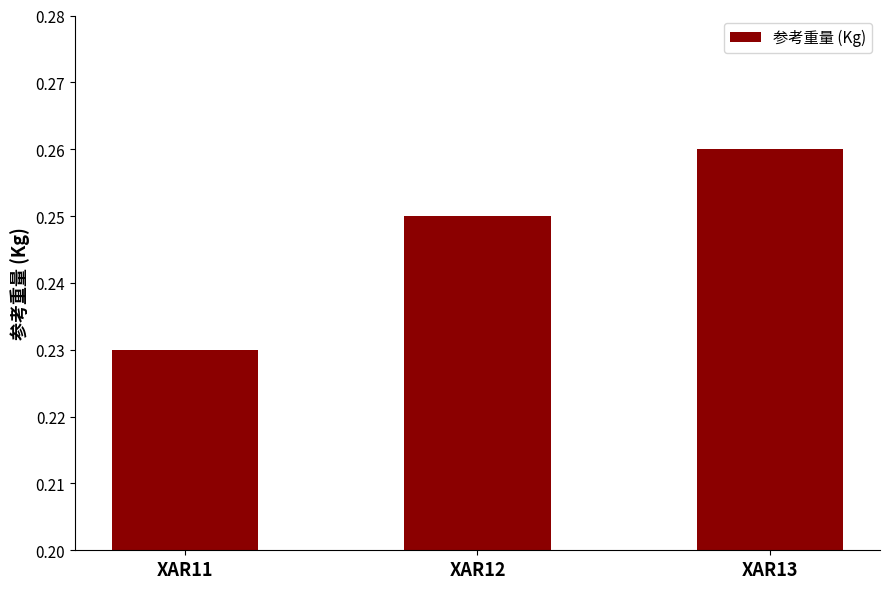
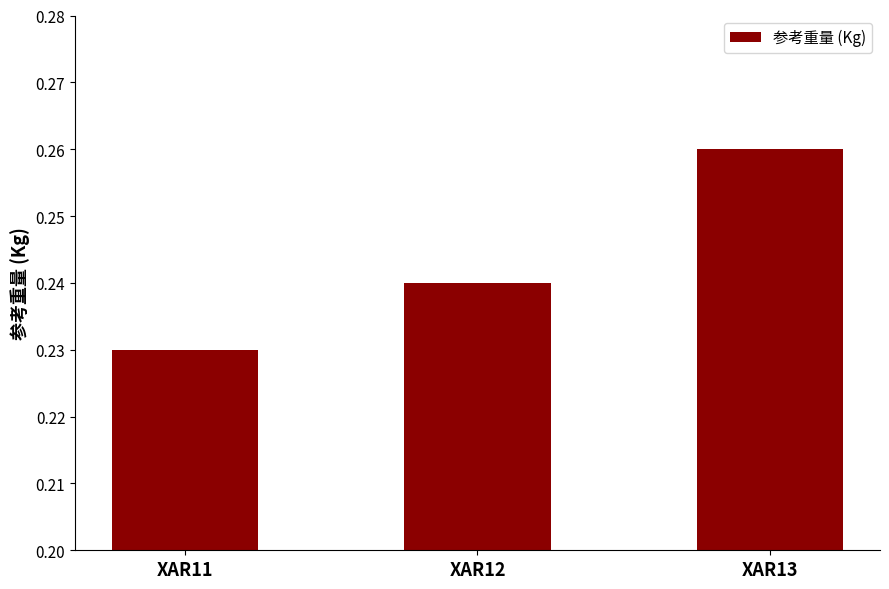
XAR12: 0.25 -> 0.24
